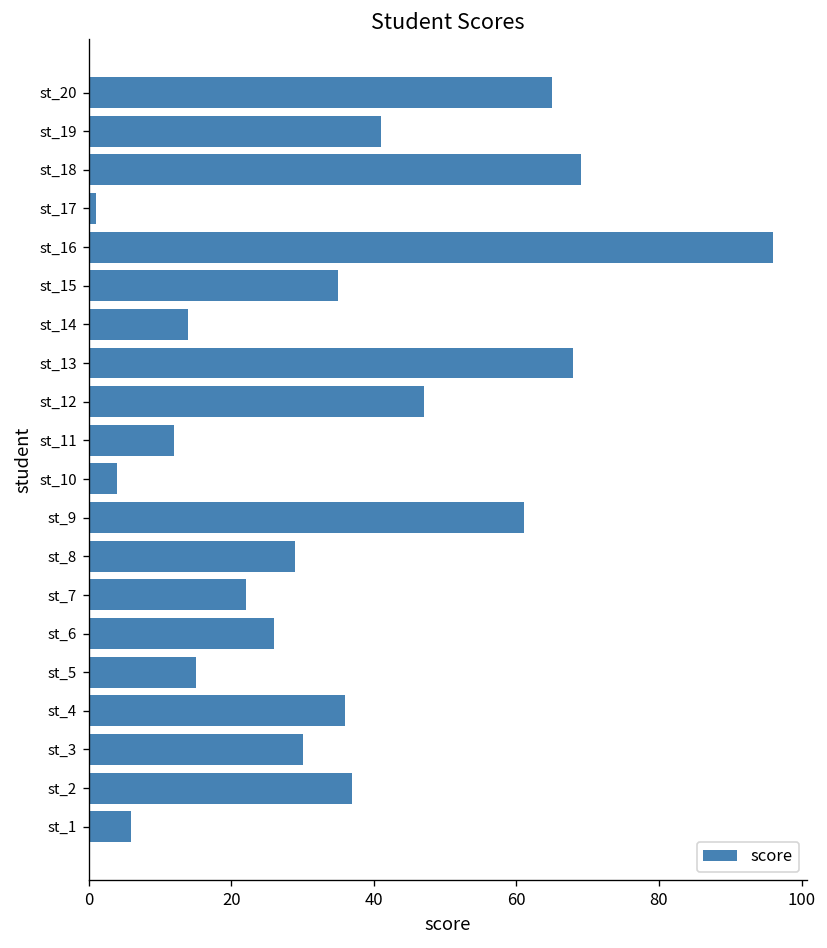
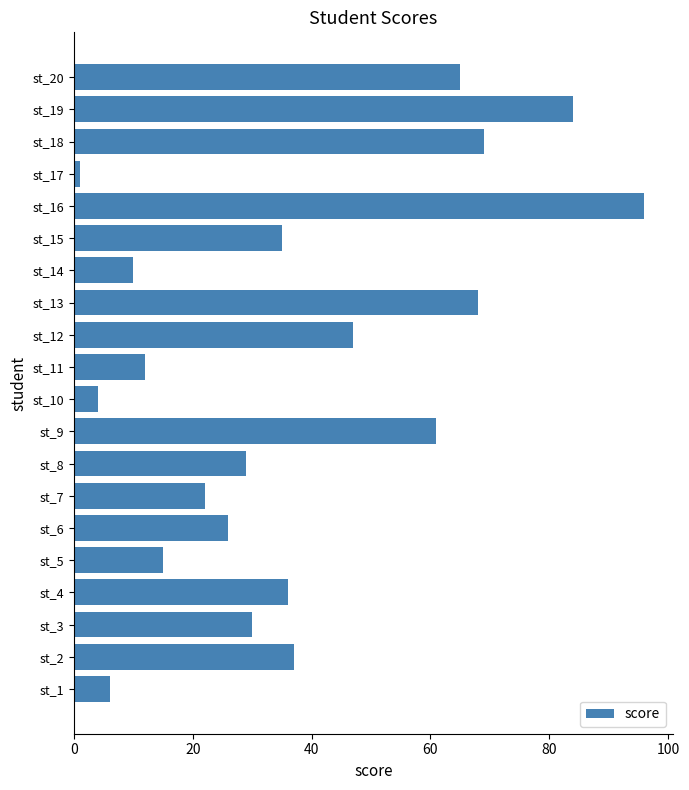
st_19: 41 -> 84
st_14: 14 -> 10
